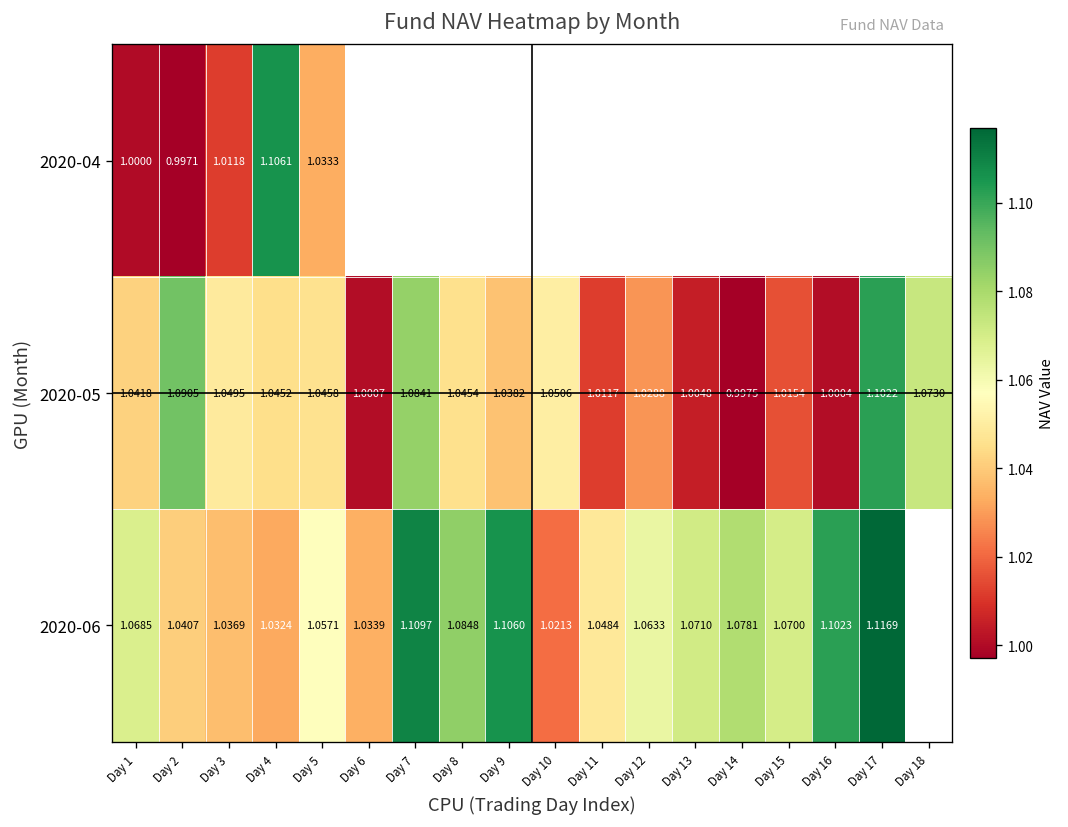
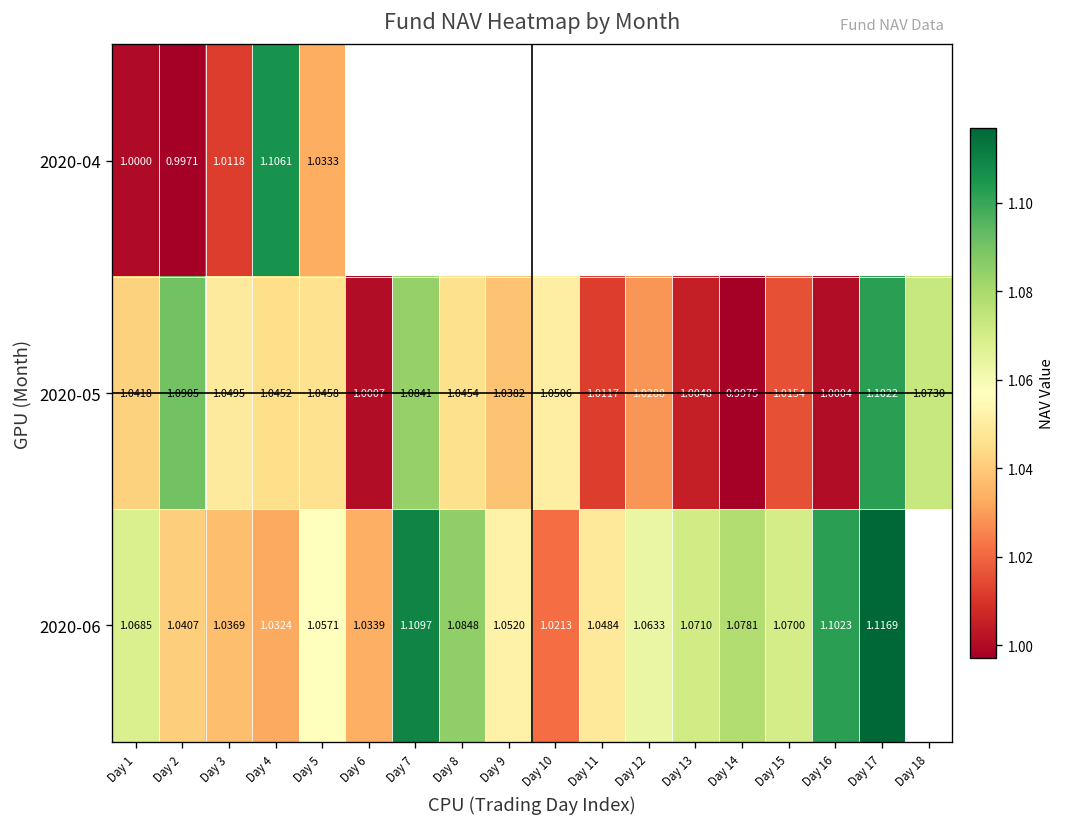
2020-06, Day 9: 1.1060 -> 1.0520
